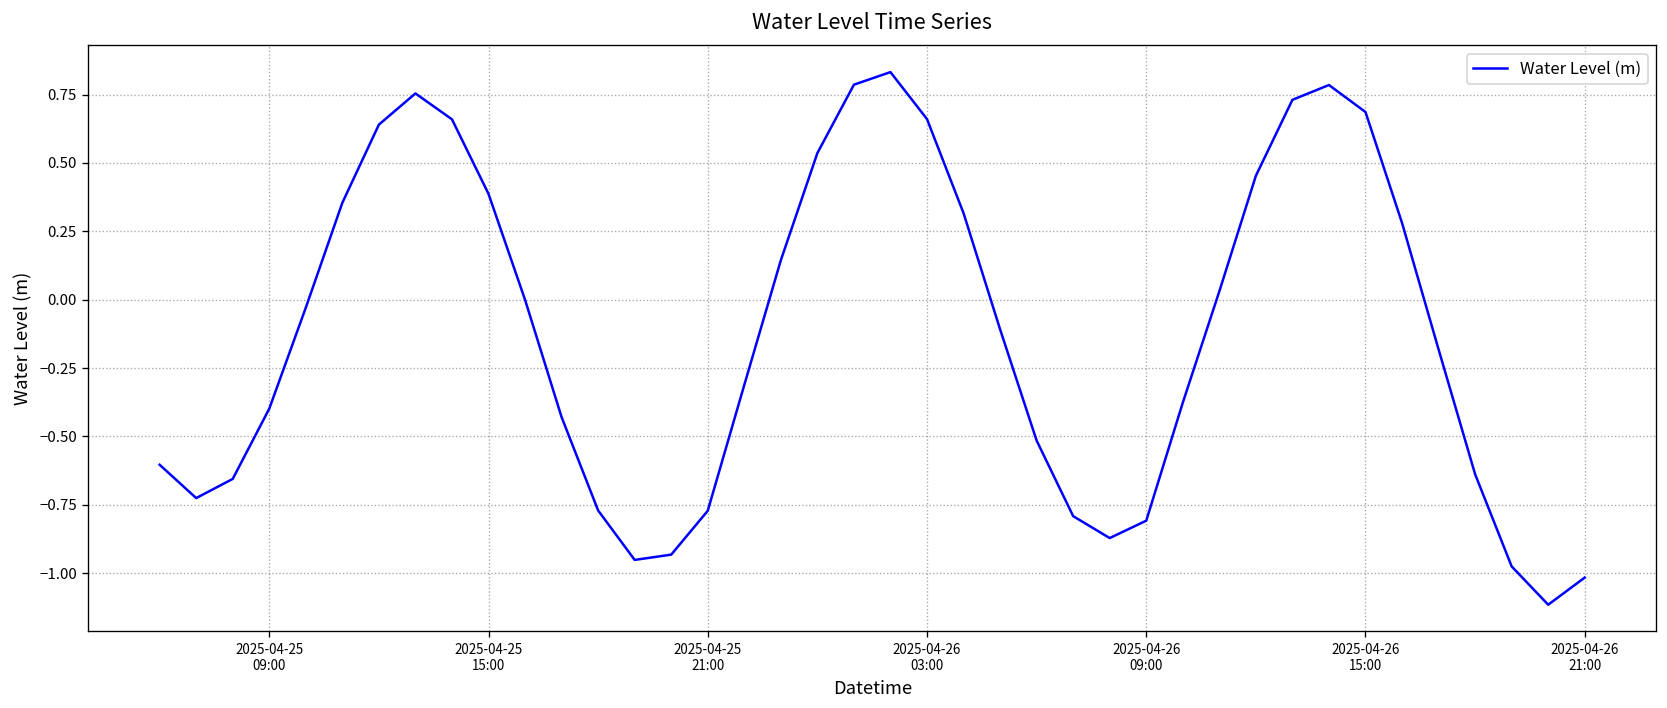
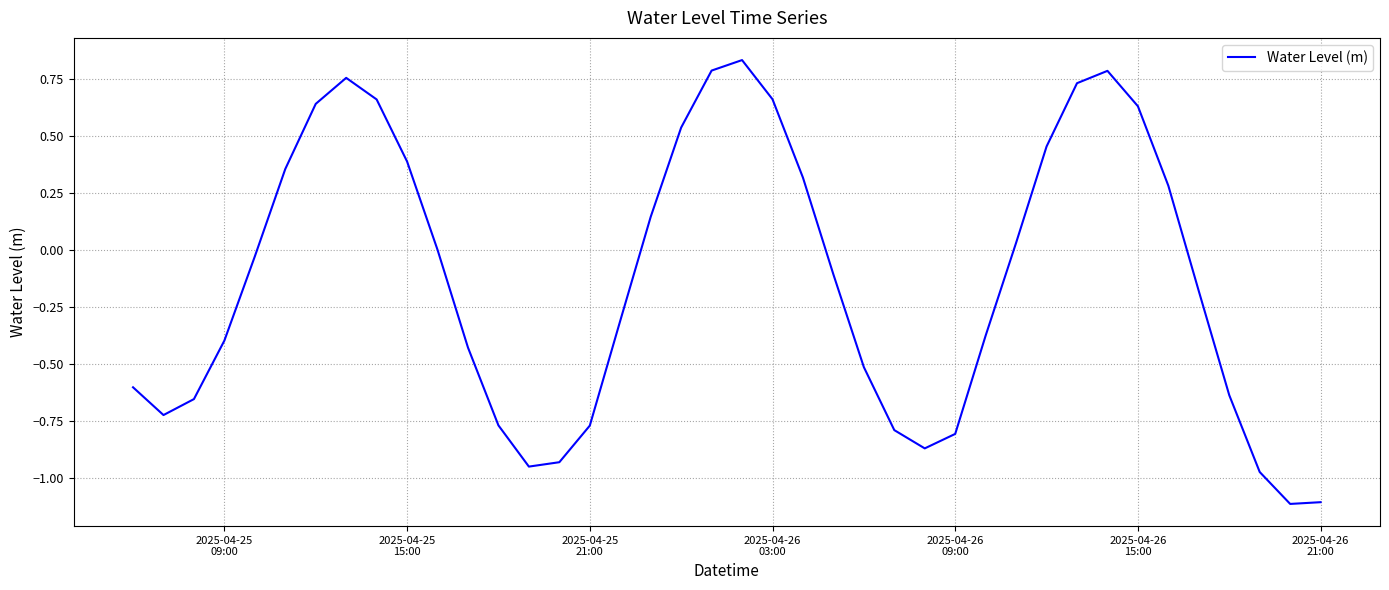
2025-04-26 15:00: 0.69 -> 0.63
2025-04-26 21:00: -1.02 -> -1.11
